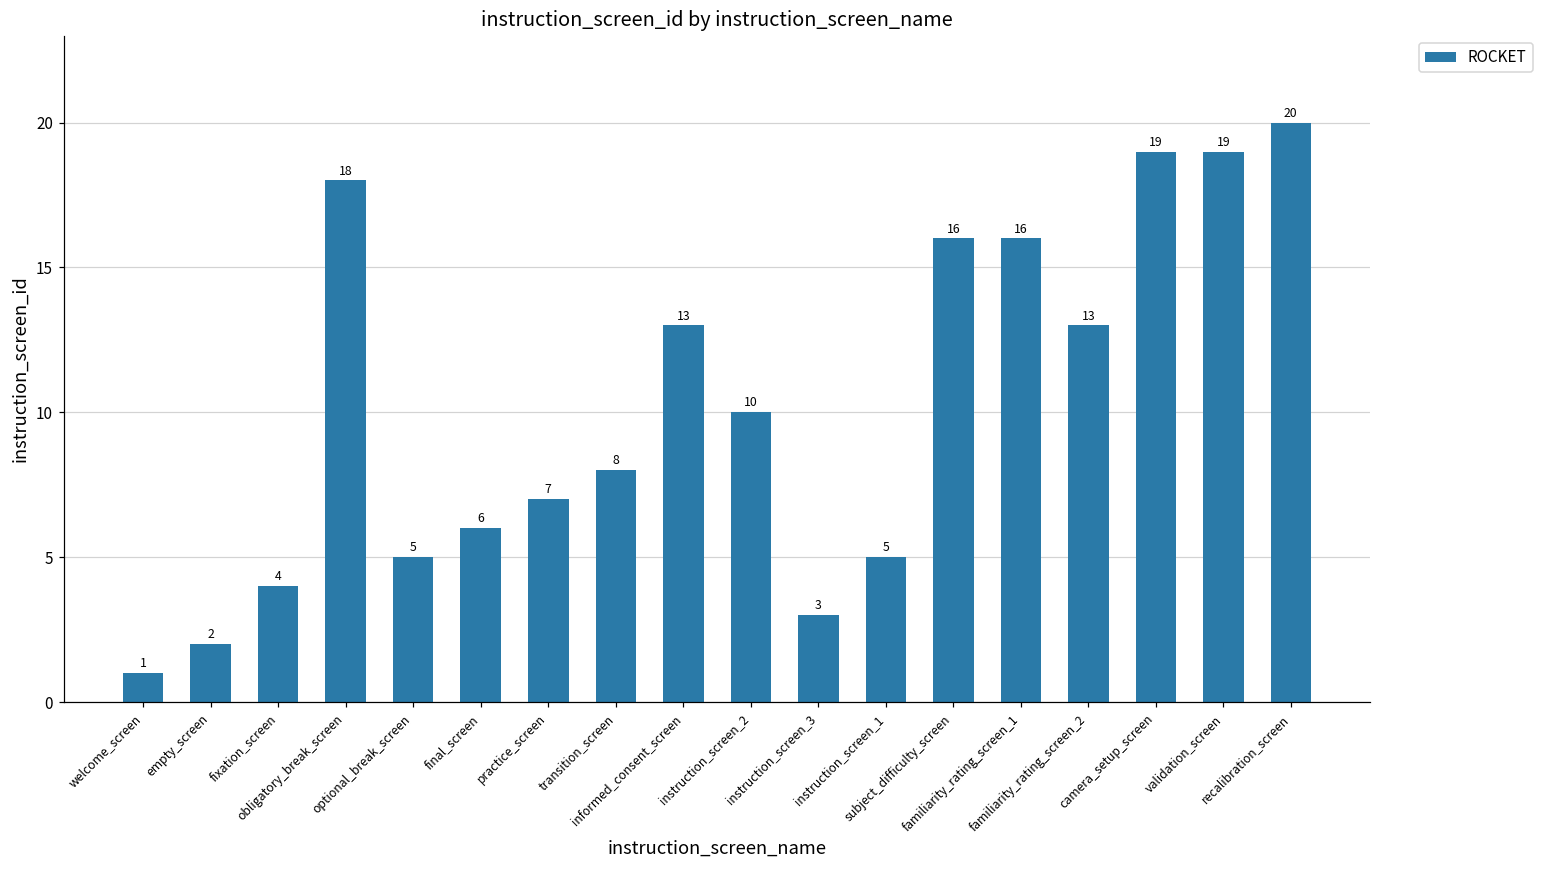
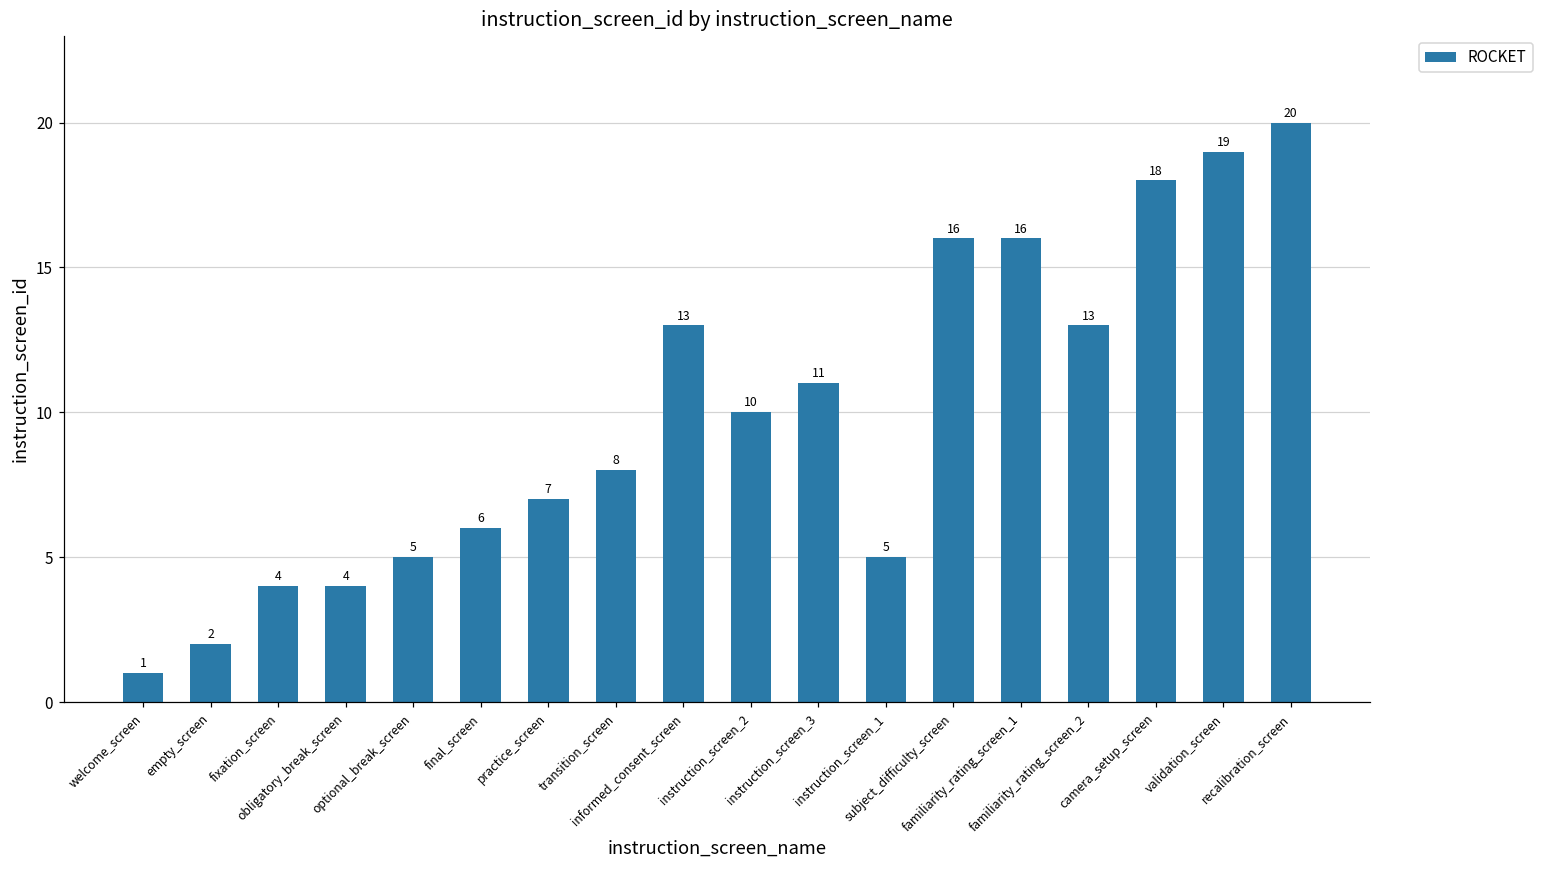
obligatory_break_screen: 18 -> 4
instruction_screen_3: 3 -> 11
camera_setup_screen: 19 -> 18
